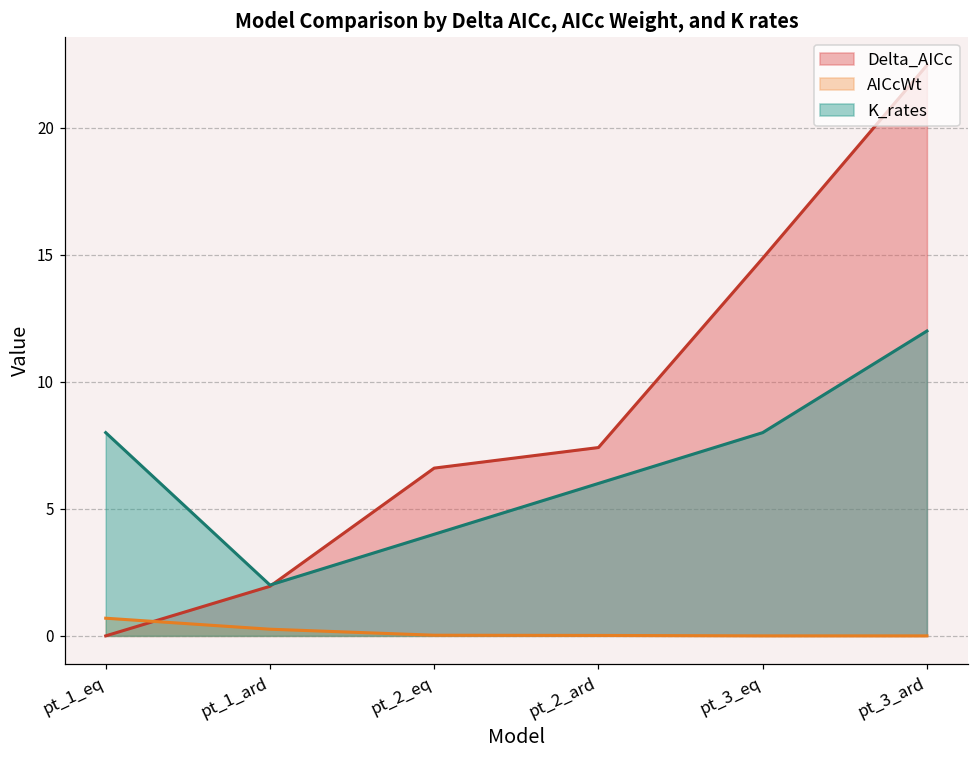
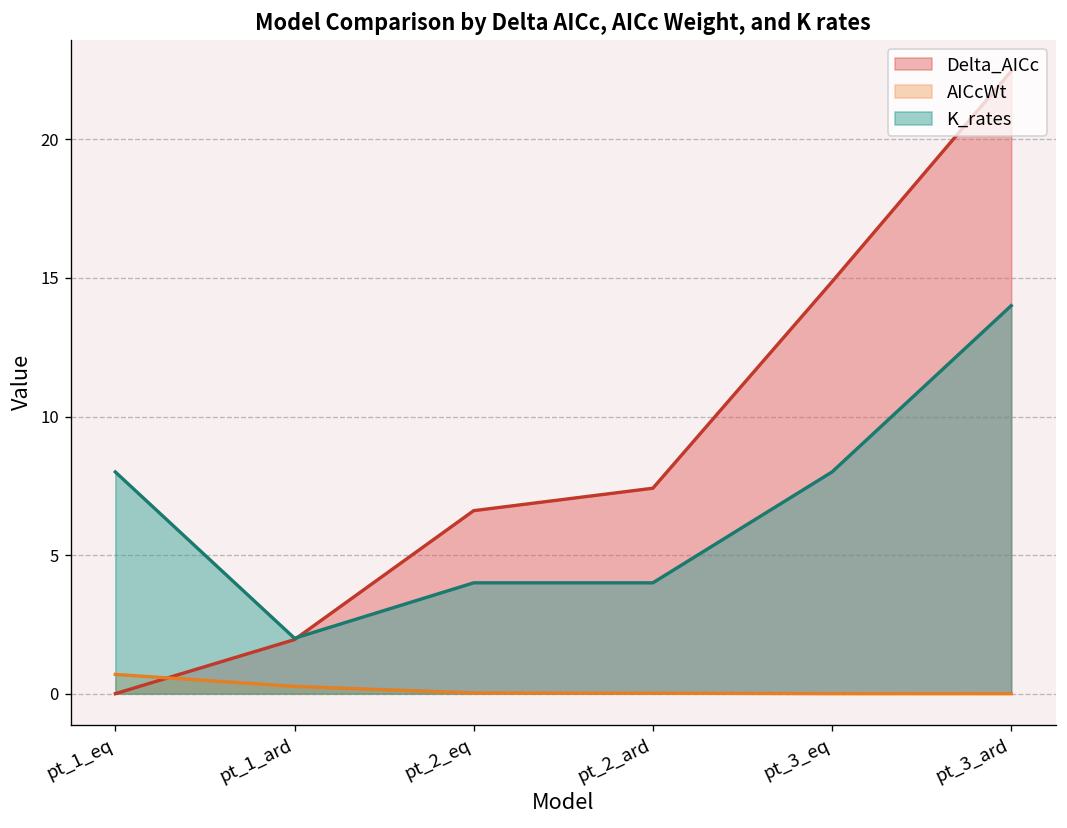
K_rates, pt_2_ard: 6 -> 4
K_rates, pt_3_ard: 12 -> 14
